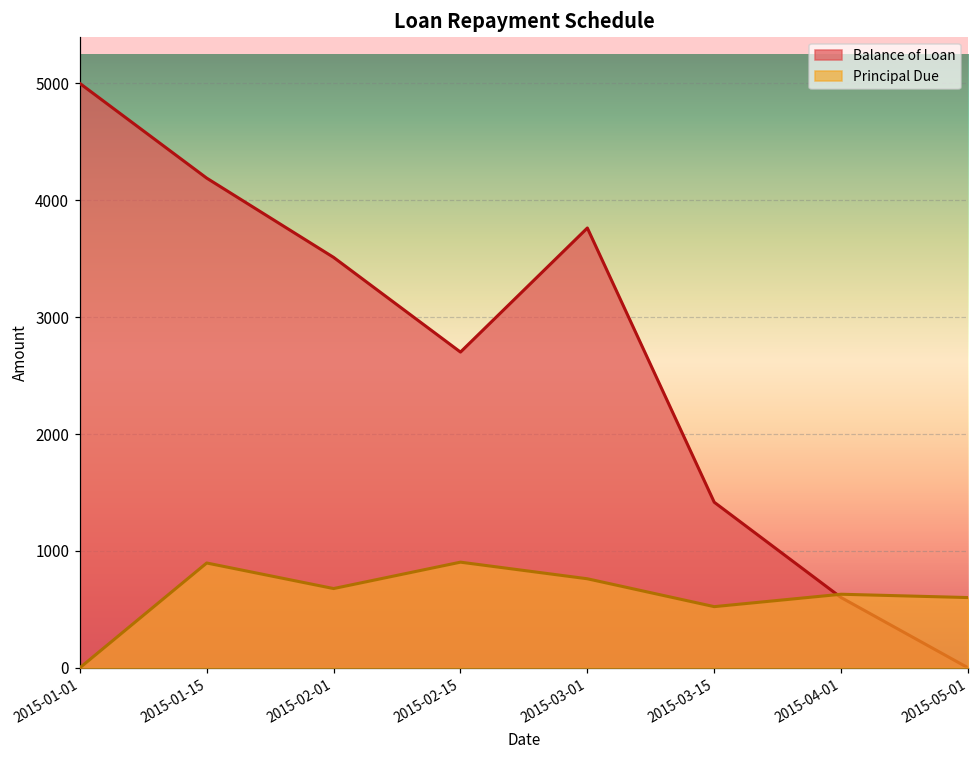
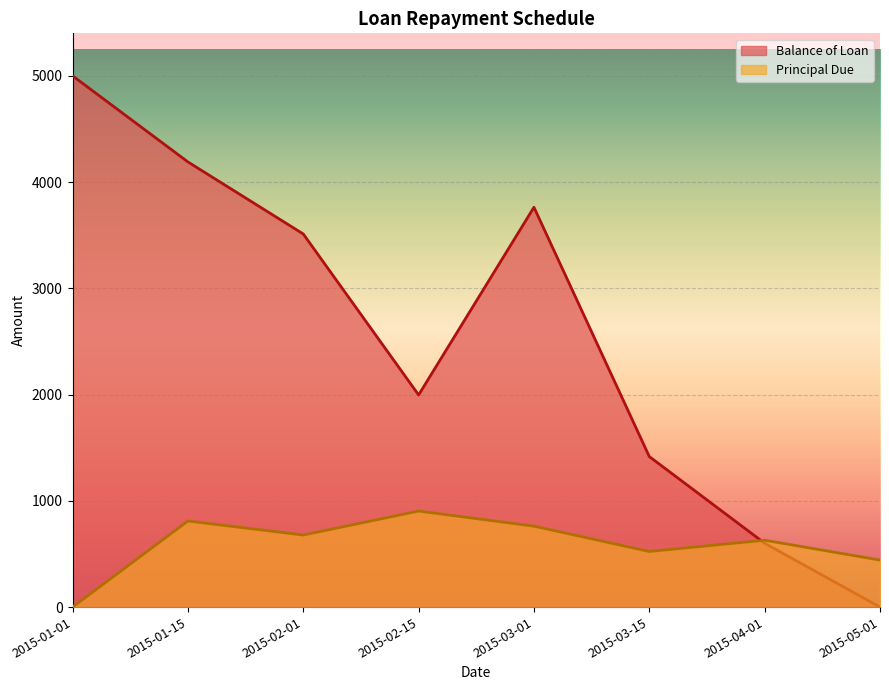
Principal Due, 2015-01-15: 900 -> 810
Balance of Loan, 2015-02-15: 2700 -> 2000
Principal Due, 2015-05-01: 600 -> 440
